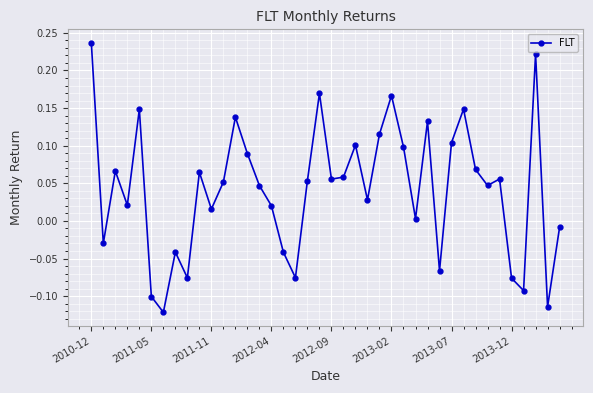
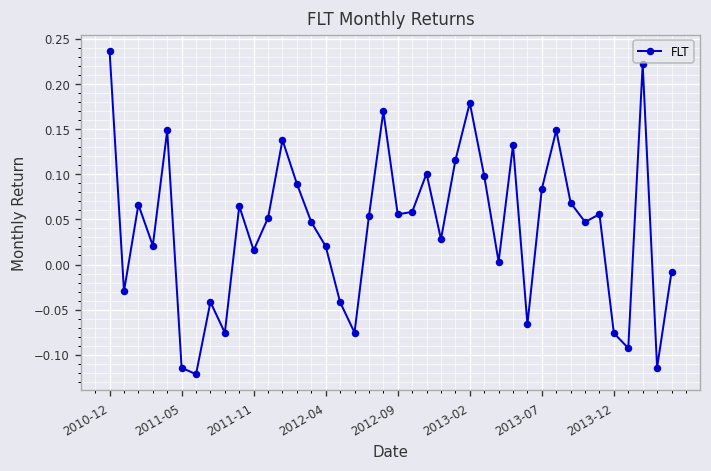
2011-05: -0.10 -> -0.11
2013-02: 0.17 -> 0.18
2013-07: 0.10 -> 0.08
